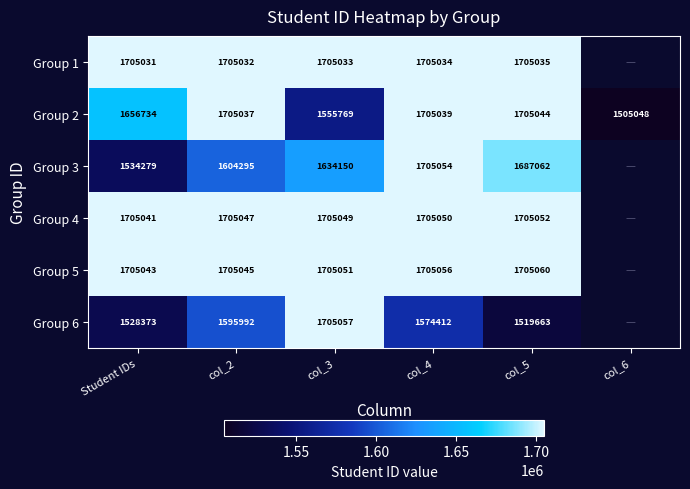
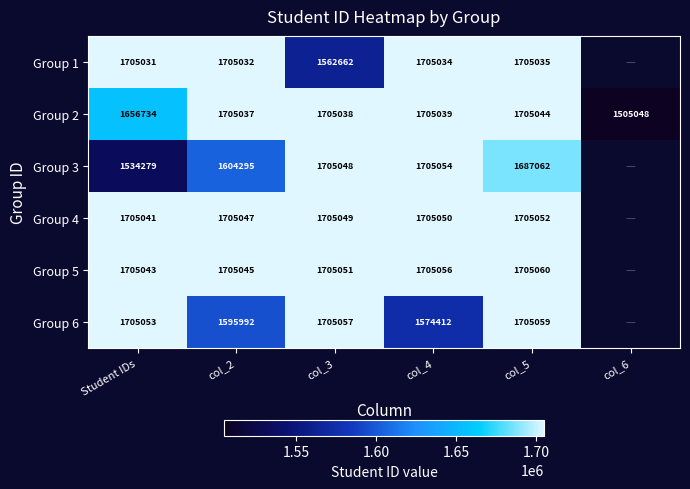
Group 1, col_3: 1705033 -> 1562662
Group 2, col_3: 1555769 -> 1705038
Group 3, col_3: 1634150 -> 1705048
Group 6, Student IDs: 1528373 -> 1705053
Group 6, col_5: 1519663 -> 1705059
